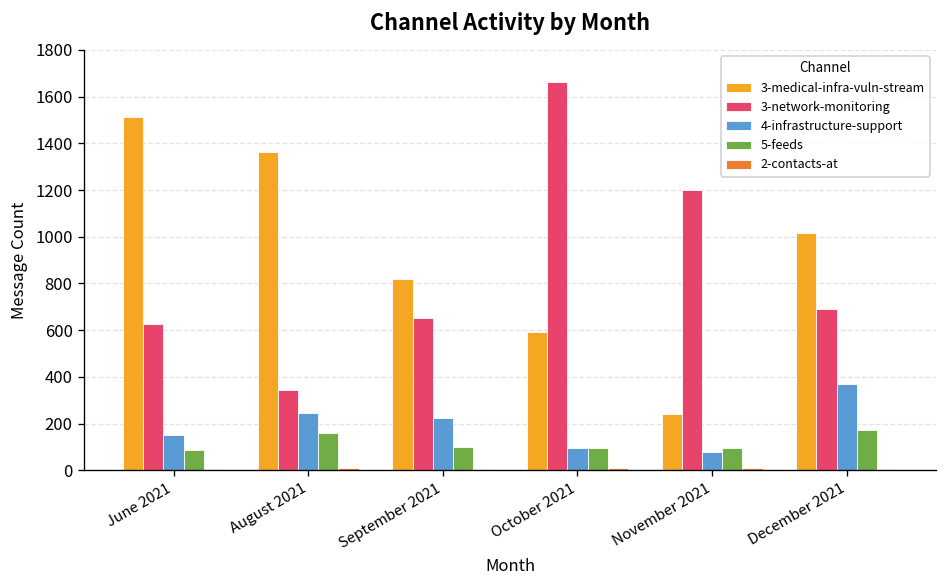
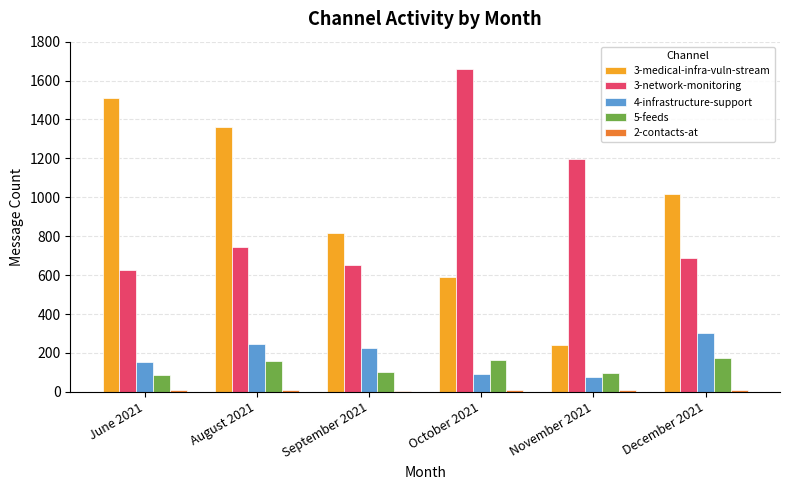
3-network-monitoring, August 2021: 340 -> 740
5-feeds, October 2021: 100 -> 170
4-infrastructure-support, December 2021: 370 -> 310
